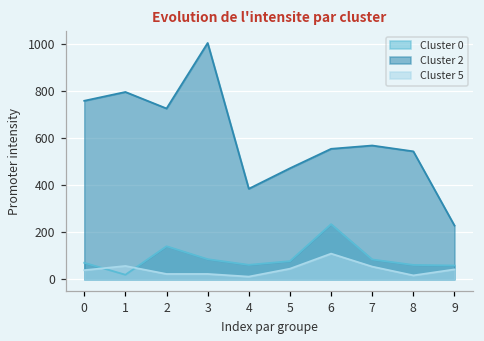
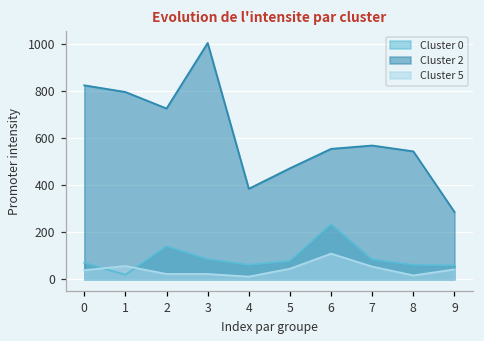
Cluster 2, 0: 760 -> 820
Cluster 2, 9: 230 -> 290
